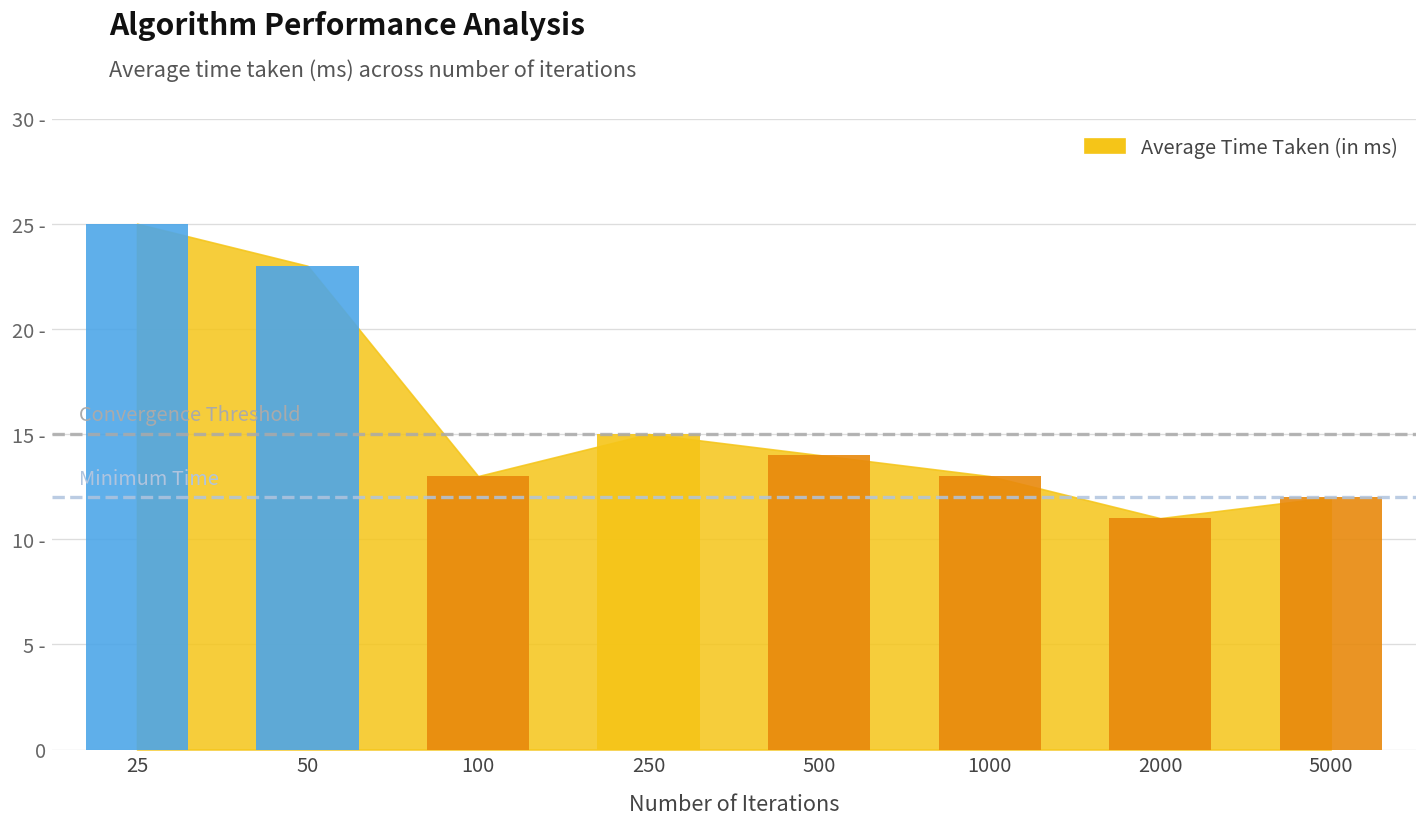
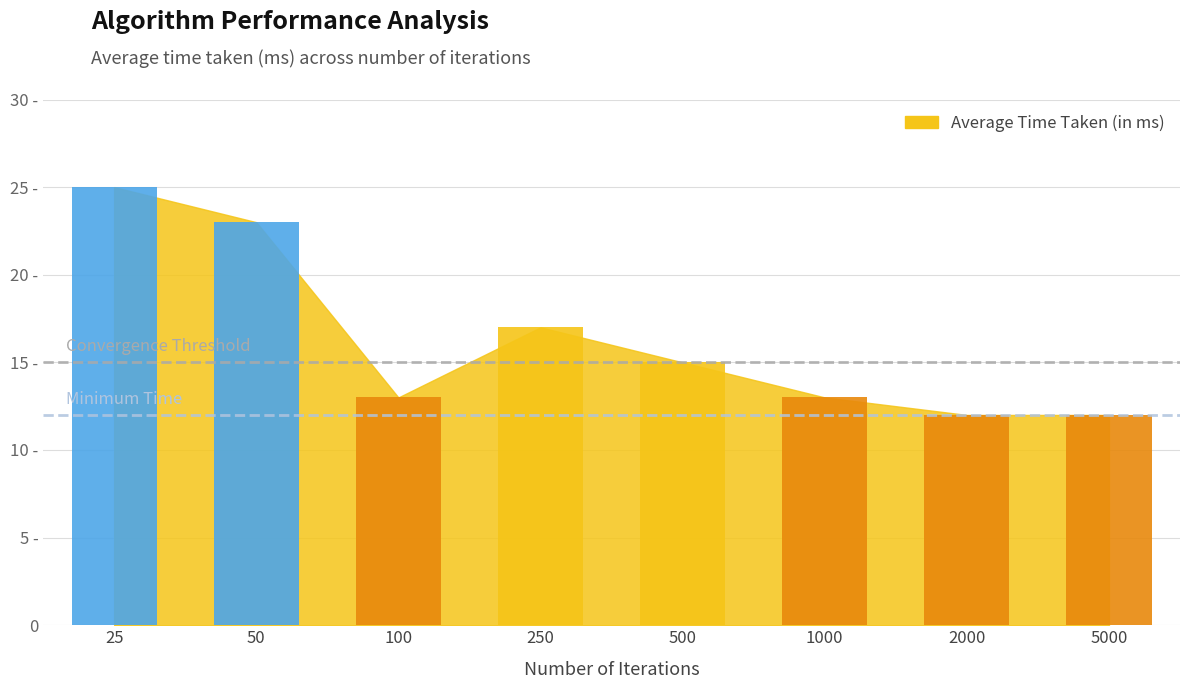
250: 15 - -> 17 -
500: 14 - -> 15 -
2000: 11 - -> 12 -
